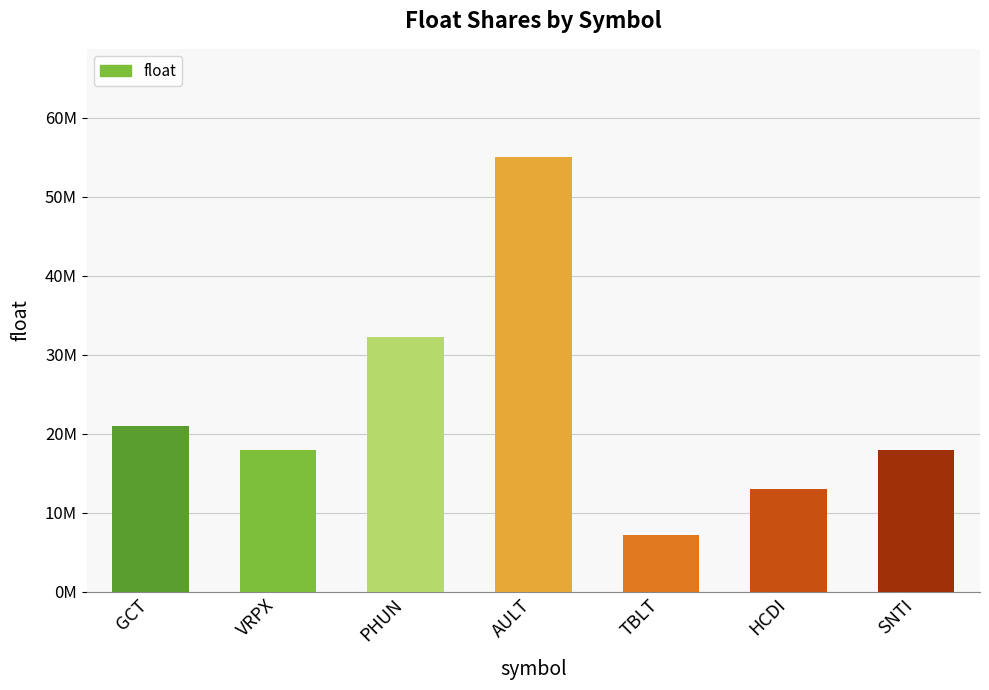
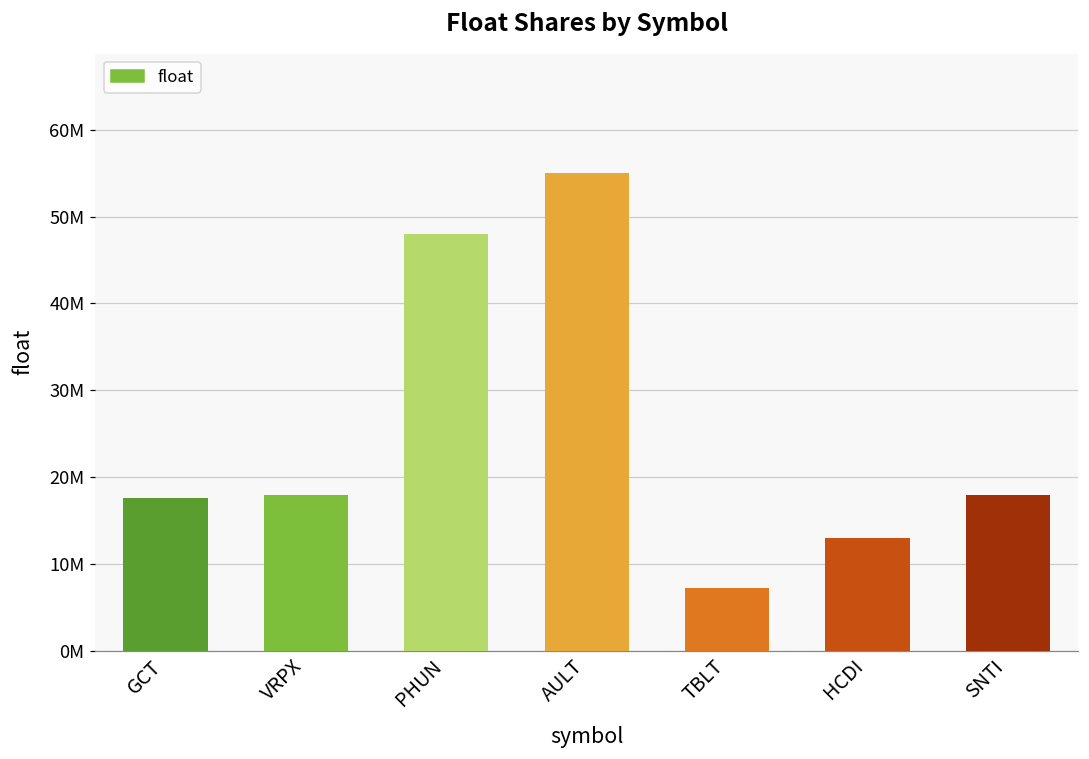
GCT: 21000000 -> 18000000
PHUN: 32000000 -> 48000000
